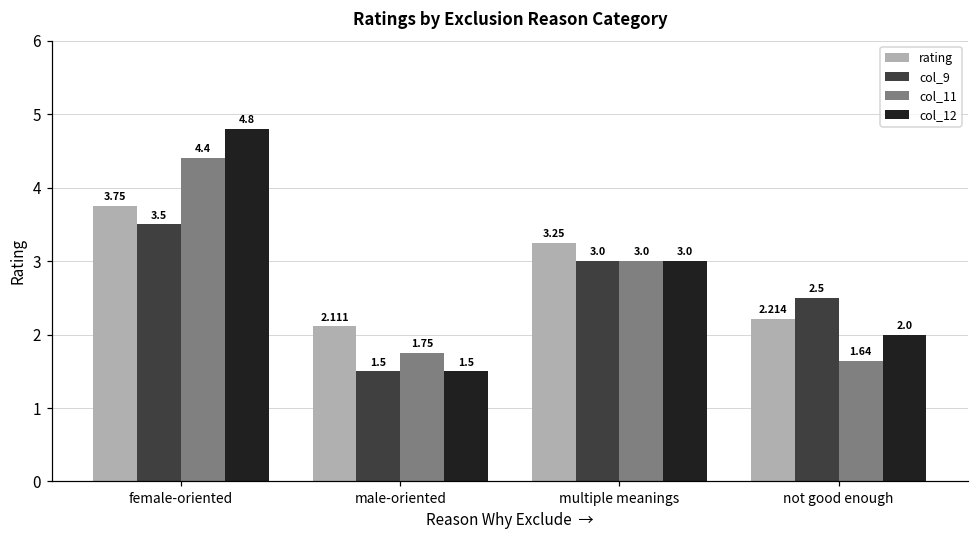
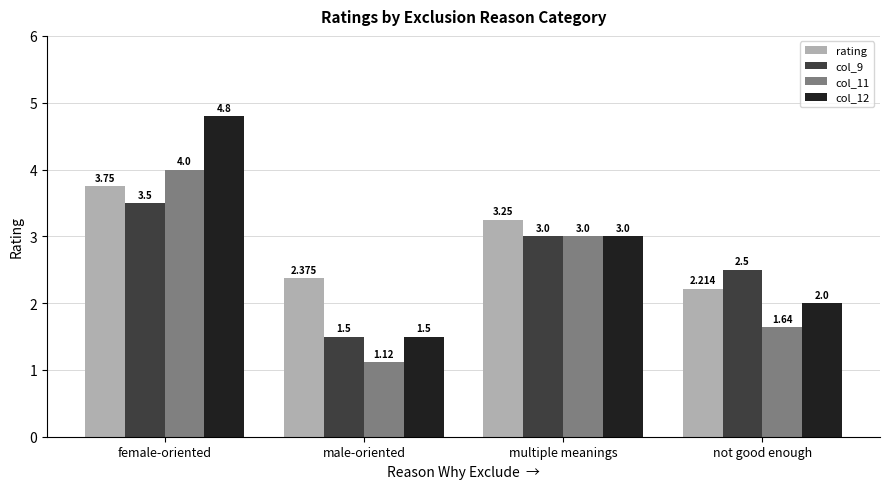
col_11, female-oriented: 4.4 -> 4.0
rating, male-oriented: 2.111 -> 2.375
col_11, male-oriented: 1.75 -> 1.12
